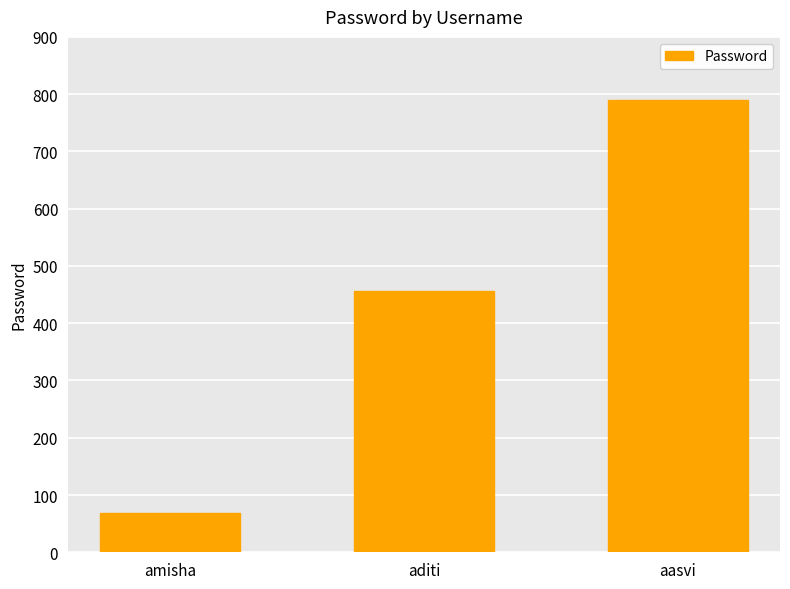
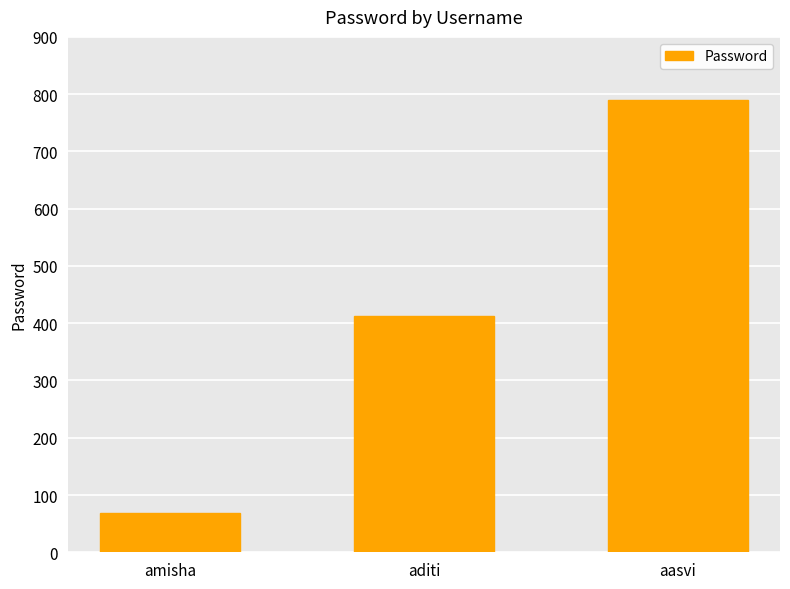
aditi: 460 -> 410
